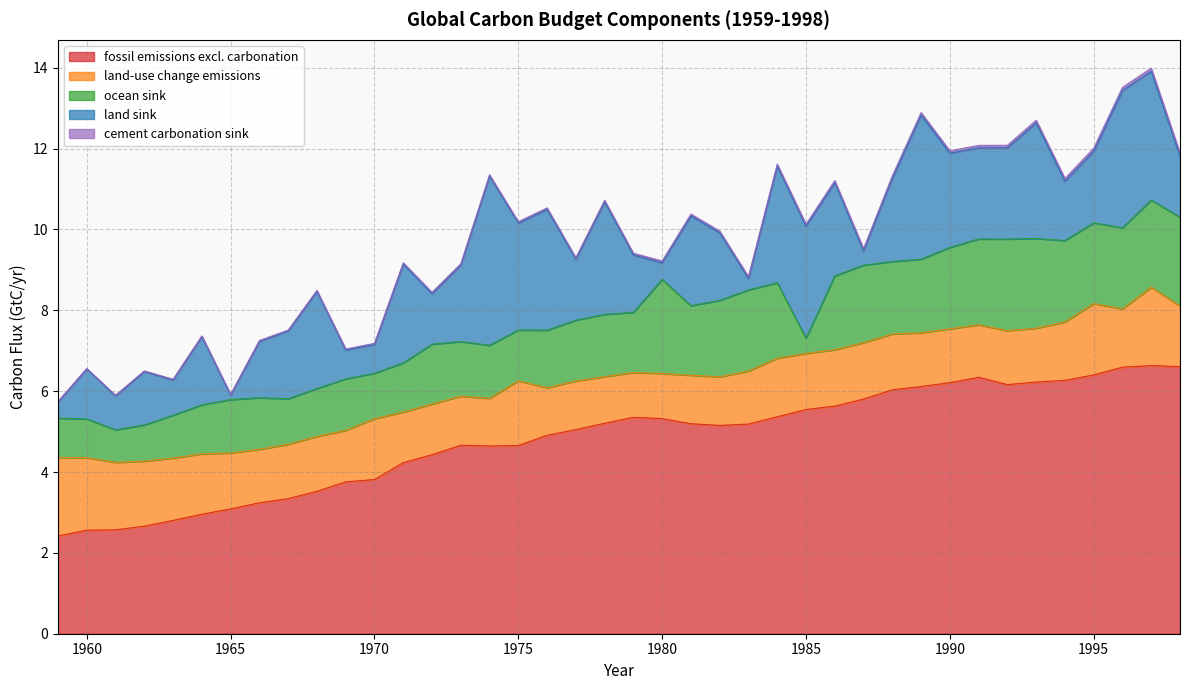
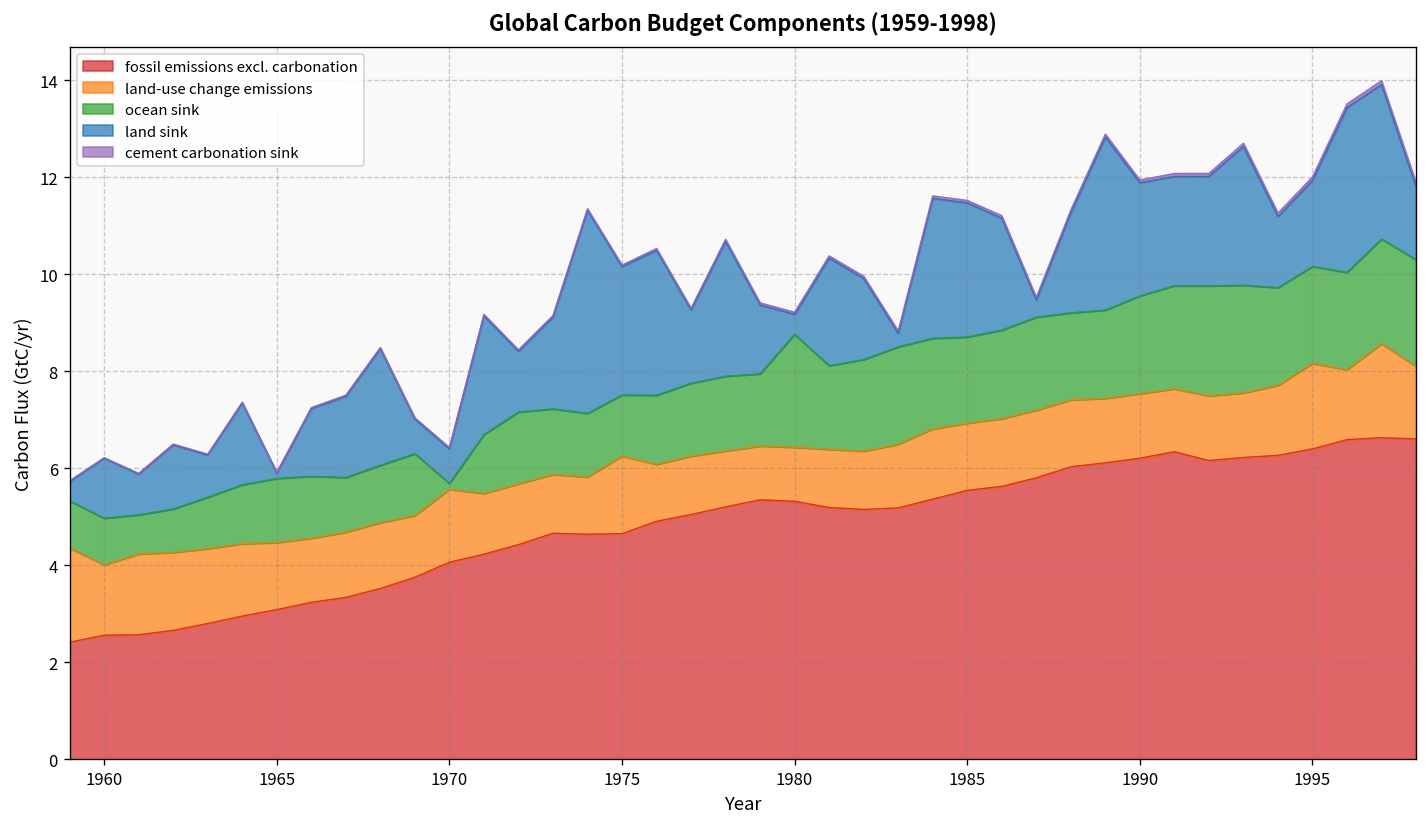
land-use change emissions, 1960: 1.8 -> 1.5
fossil emissions excl. carbonation, 1970: 3.8 -> 4.1
ocean sink, 1970: 1.1 -> 0.1
ocean sink, 1985: 0.4 -> 1.8
